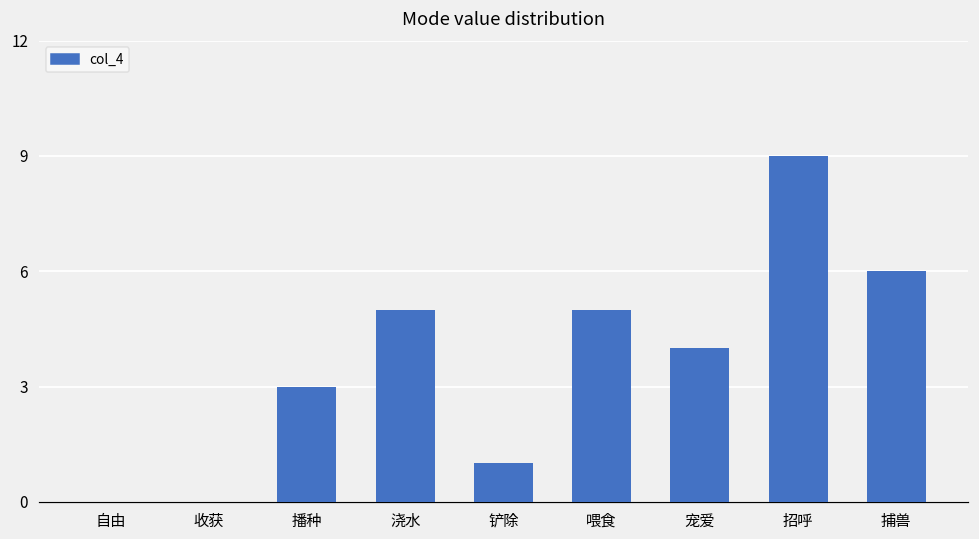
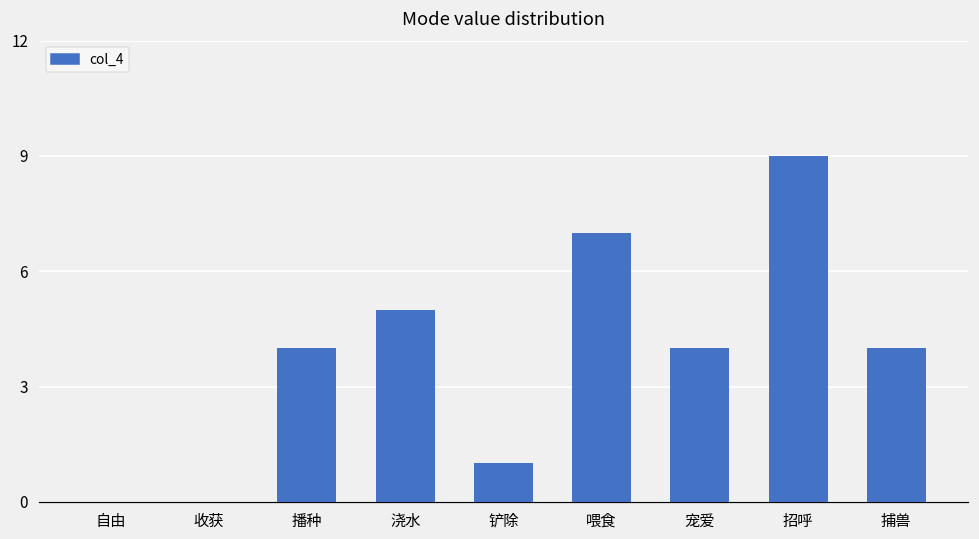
播种: 3 -> 4
喂食: 5 -> 7
捕兽: 6 -> 4
